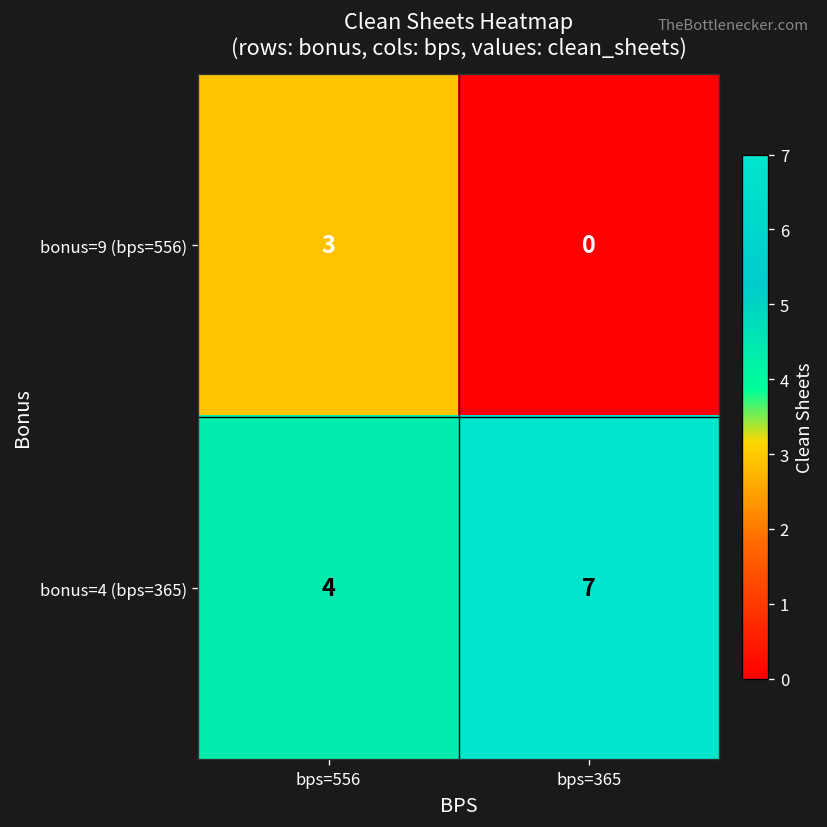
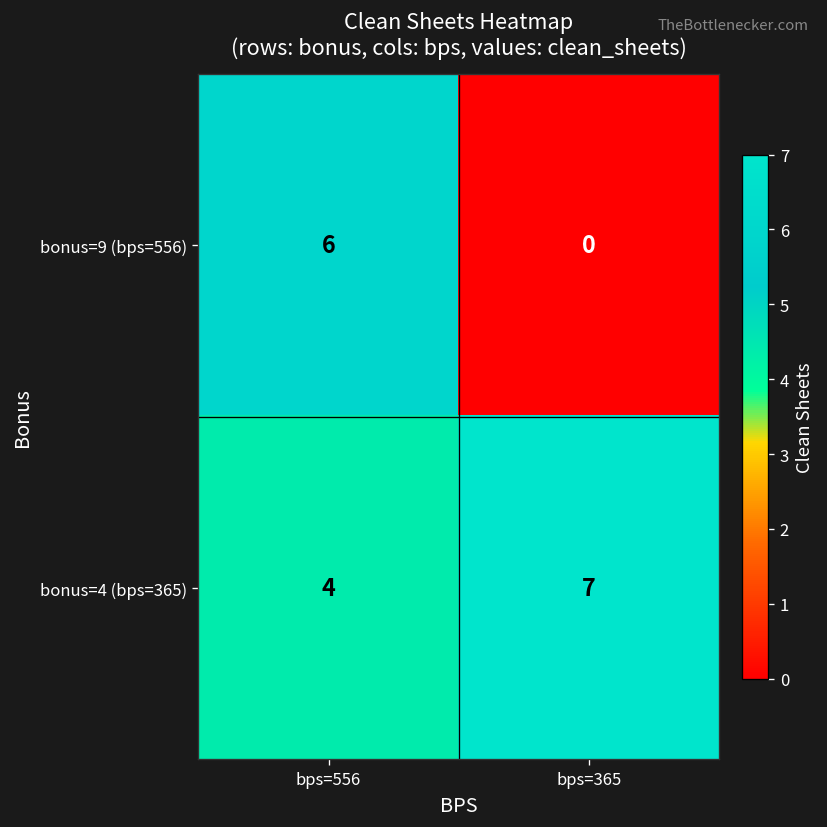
bonus=9 (bps=556), bps=556: 3 -> 6
